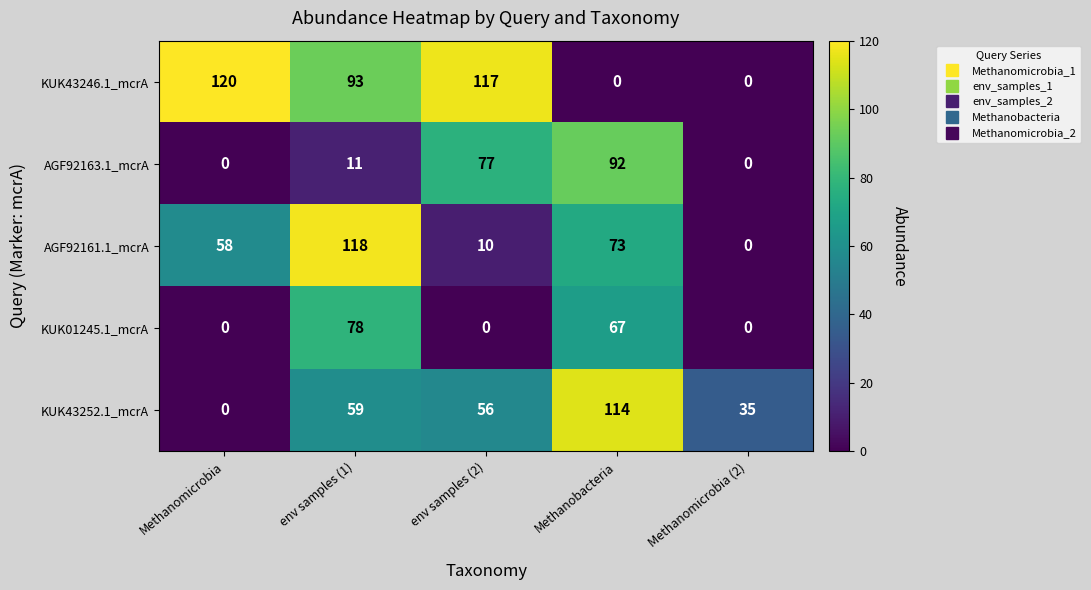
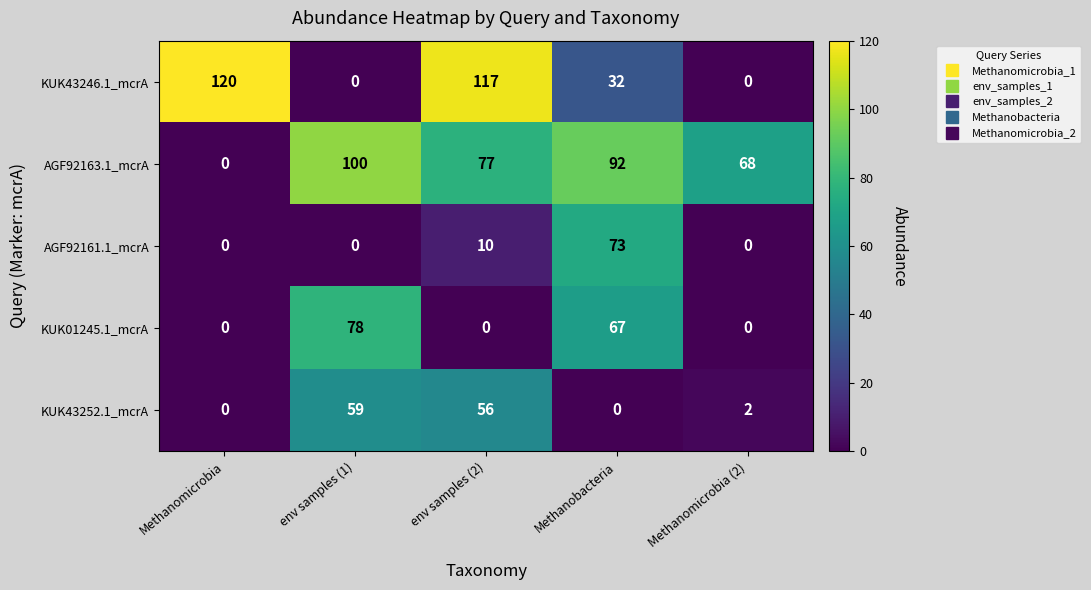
KUK43246.1_mcrA, env samples (1): 93 -> 0
KUK43246.1_mcrA, Methanobacteria: 0 -> 32
AGF92163.1_mcrA, env samples (1): 11 -> 100
AGF92163.1_mcrA, Methanomicrobia (2): 0 -> 68
AGF92161.1_mcrA, Methanomicrobia: 58 -> 0
AGF92161.1_mcrA, env samples (1): 118 -> 0
KUK43252.1_mcrA, Methanobacteria: 114 -> 0
KUK43252.1_mcrA, Methanomicrobia (2): 35 -> 2
